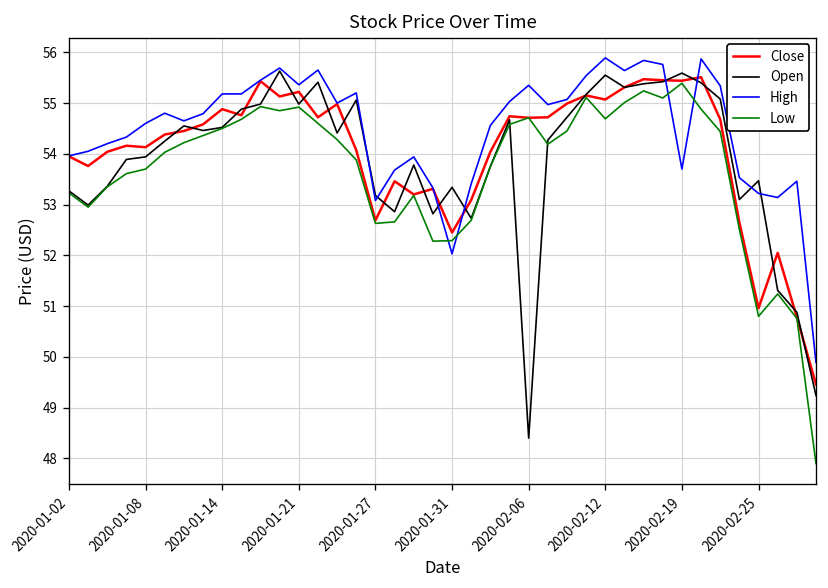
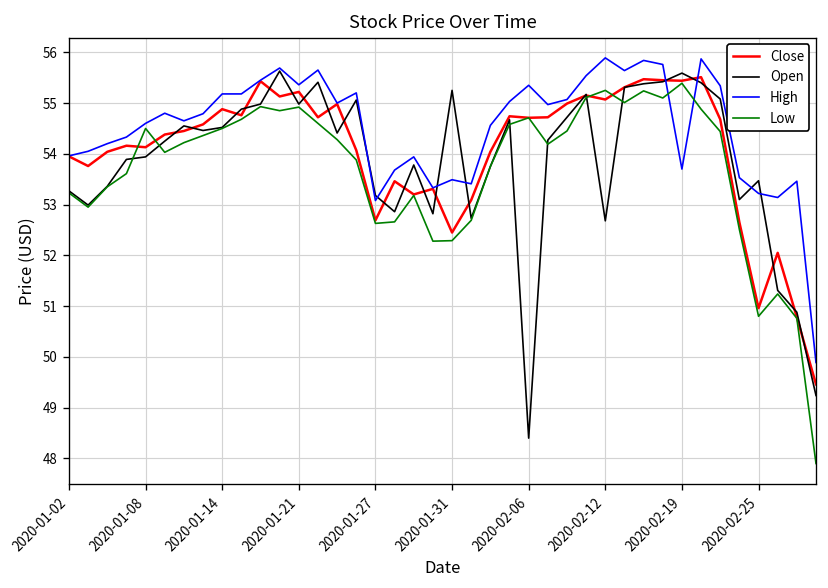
Low, 2020-01-08: 53.7 -> 54.5
Open, 2020-01-31: 53.3 -> 55.3
High, 2020-01-31: 52.0 -> 53.5
Open, 2020-02-12: 55.6 -> 52.7
Low, 2020-02-12: 54.7 -> 55.3
